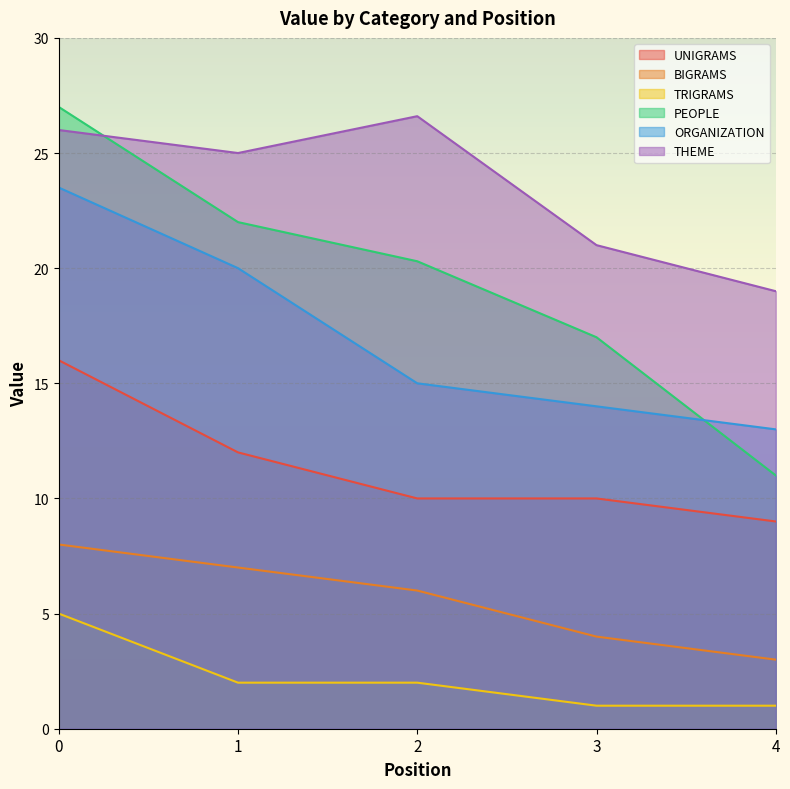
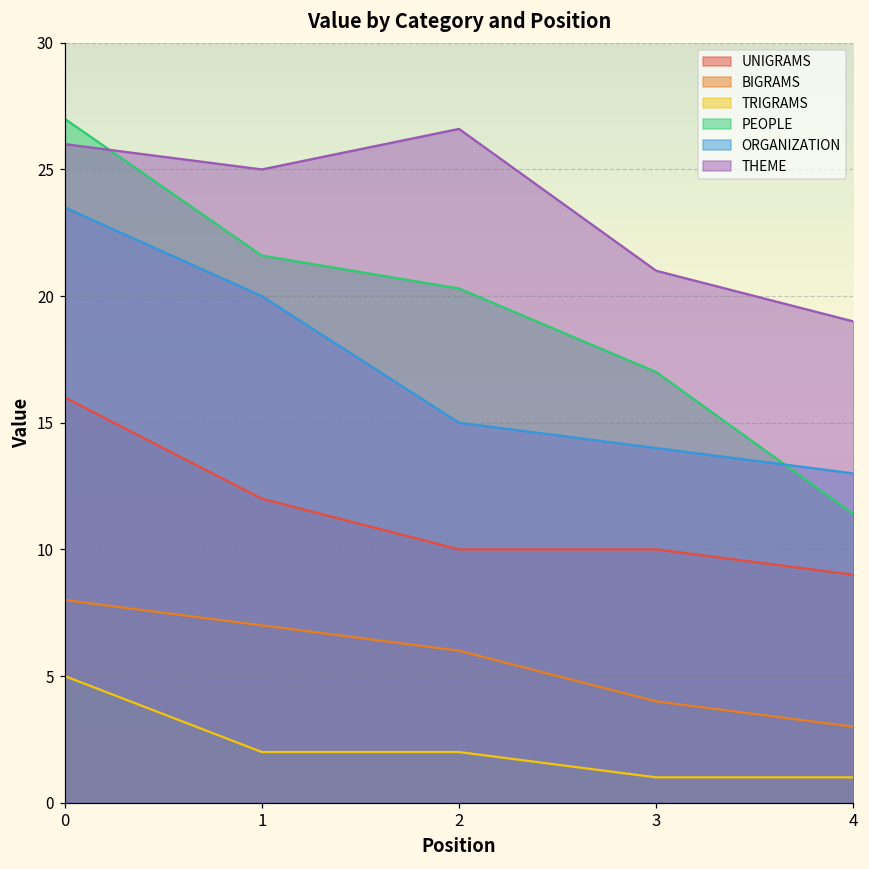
PEOPLE, 1: 22.0 -> 21.6
PEOPLE, 4: 11.0 -> 11.4
